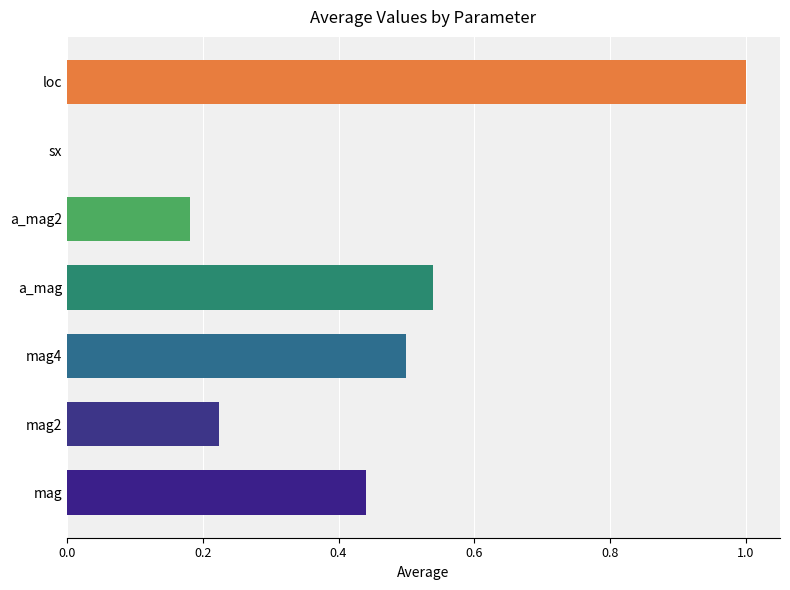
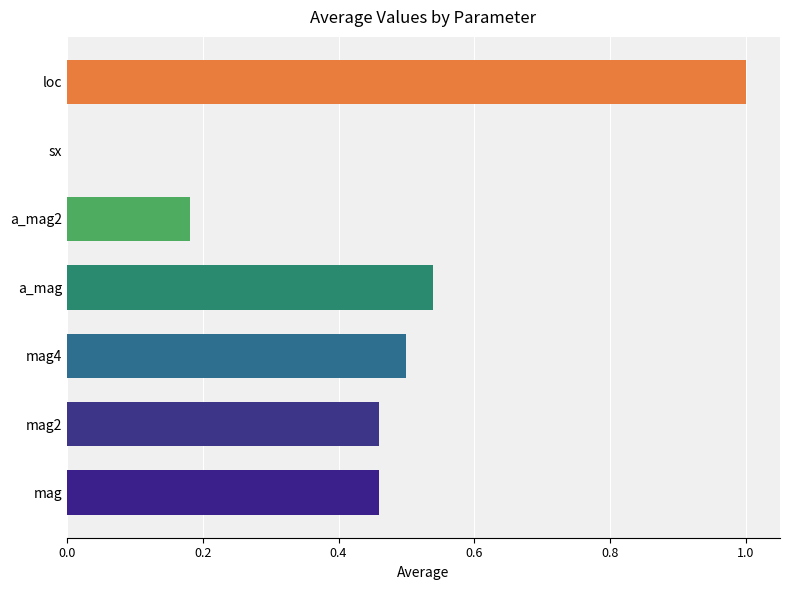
mag2: 0.22 -> 0.46
mag: 0.44 -> 0.46
